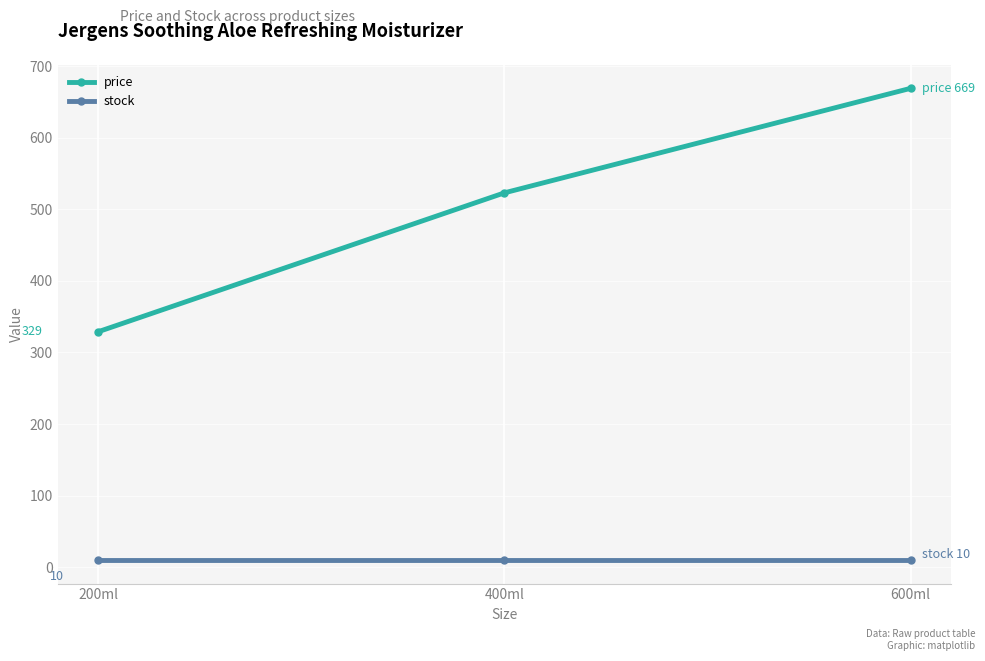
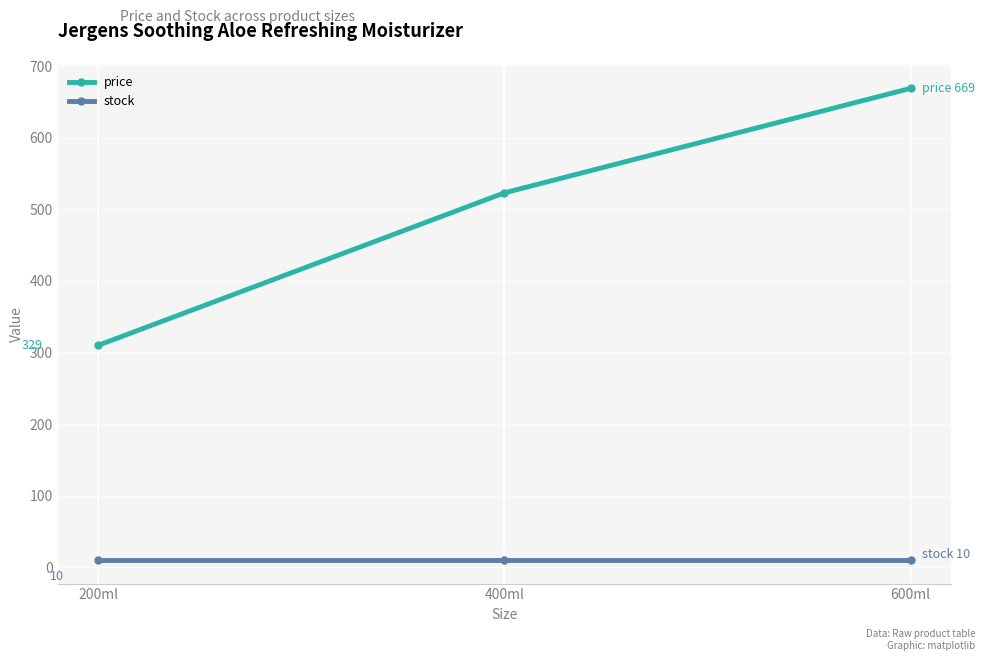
price, 200ml: 330 -> 310
